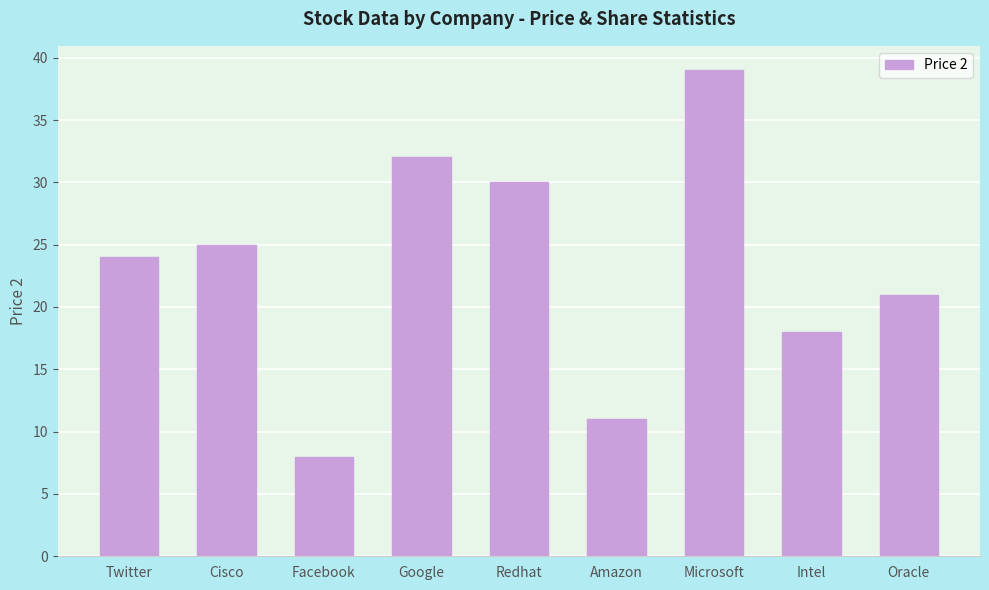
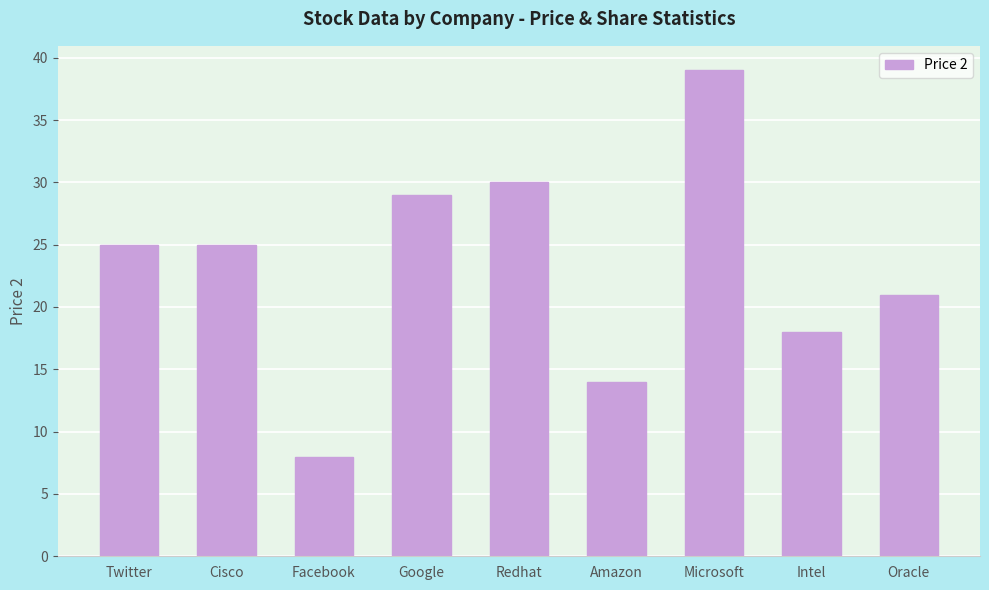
Twitter: 24 -> 25
Google: 32 -> 29
Amazon: 11 -> 14
